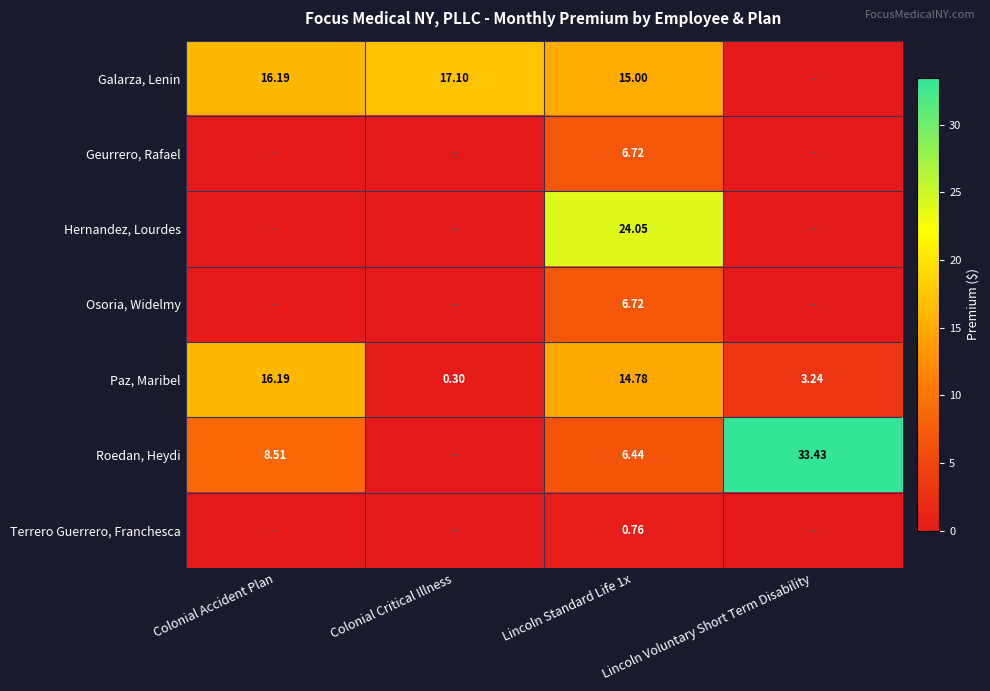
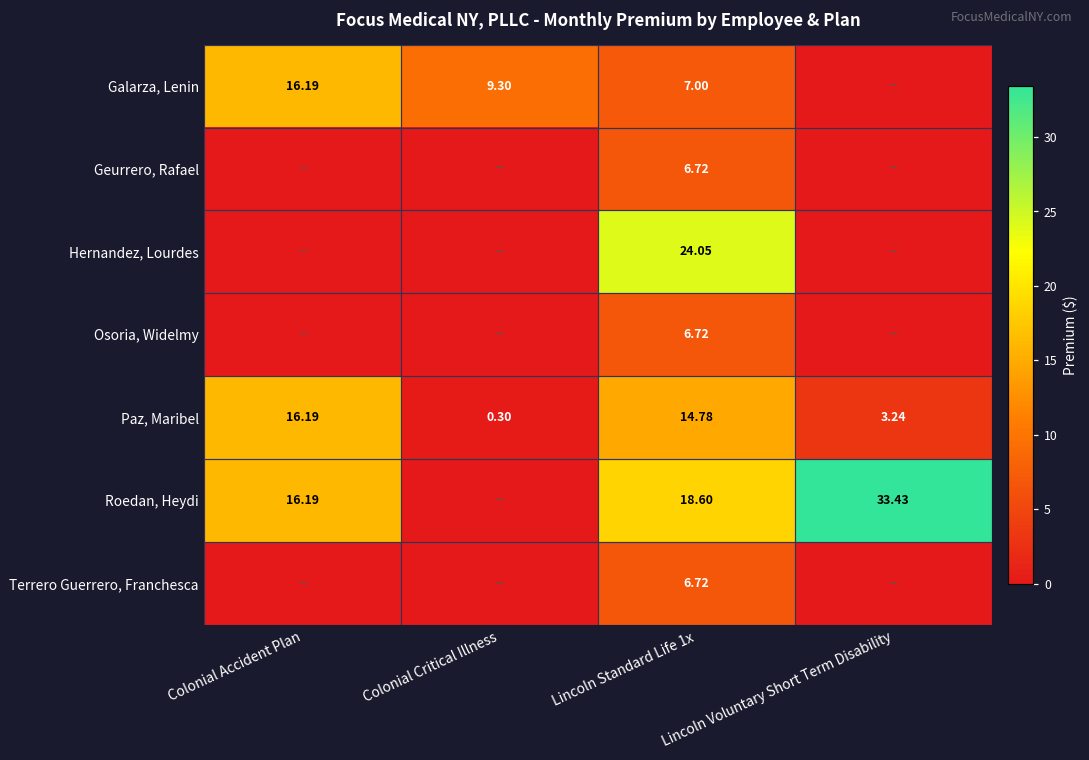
Galarza, Lenin, Colonial Critical Illness: 17.10 -> 9.30
Galarza, Lenin, Lincoln Standard Life 1x: 15.00 -> 7.00
Roedan, Heydi, Colonial Accident Plan: 8.51 -> 16.19
Roedan, Heydi, Lincoln Standard Life 1x: 6.44 -> 18.60
Terrero Guerrero, Franchesca, Lincoln Standard Life 1x: 0.76 -> 6.72
